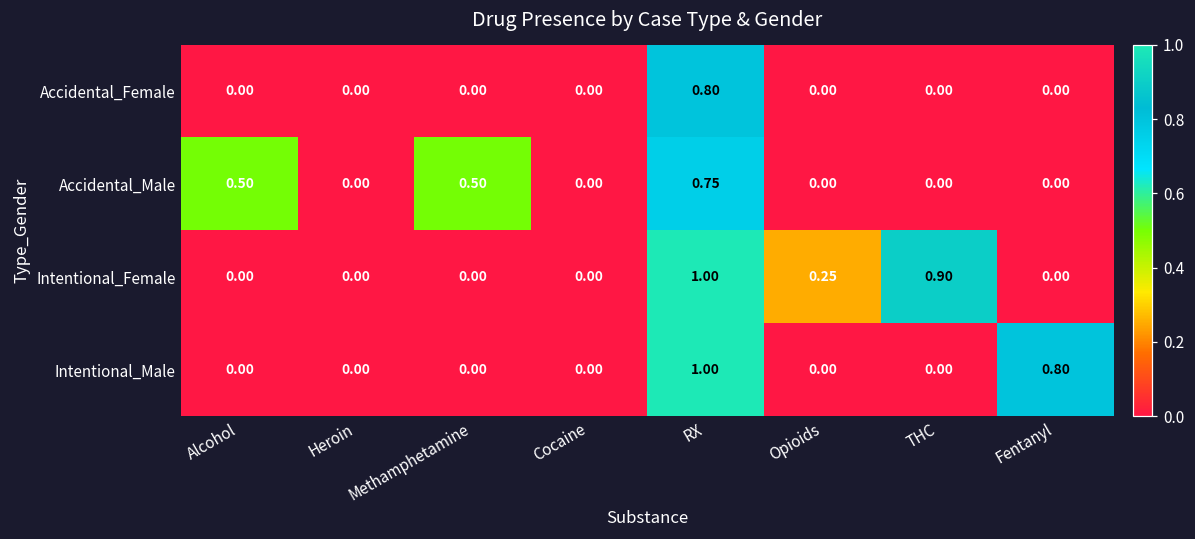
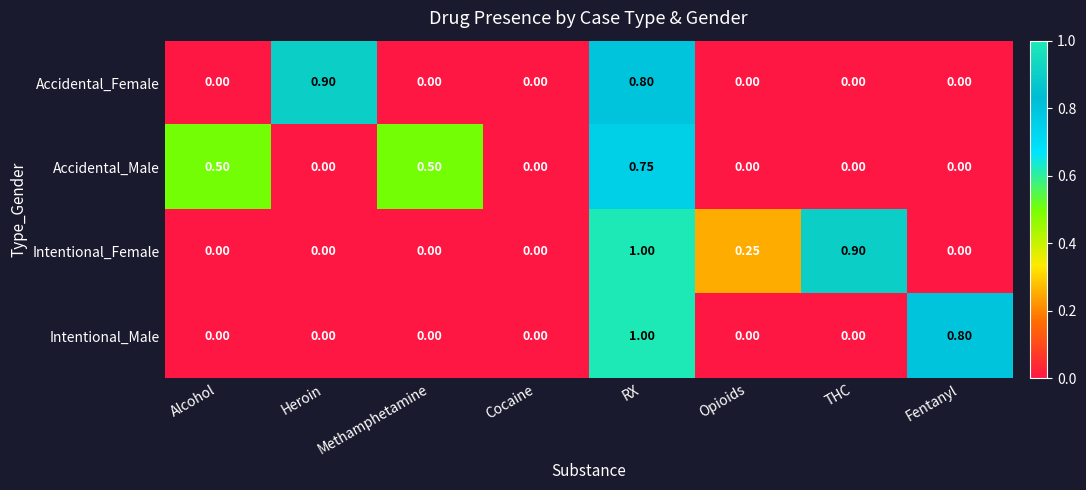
Accidental_Female, Heroin: 0.00 -> 0.90
